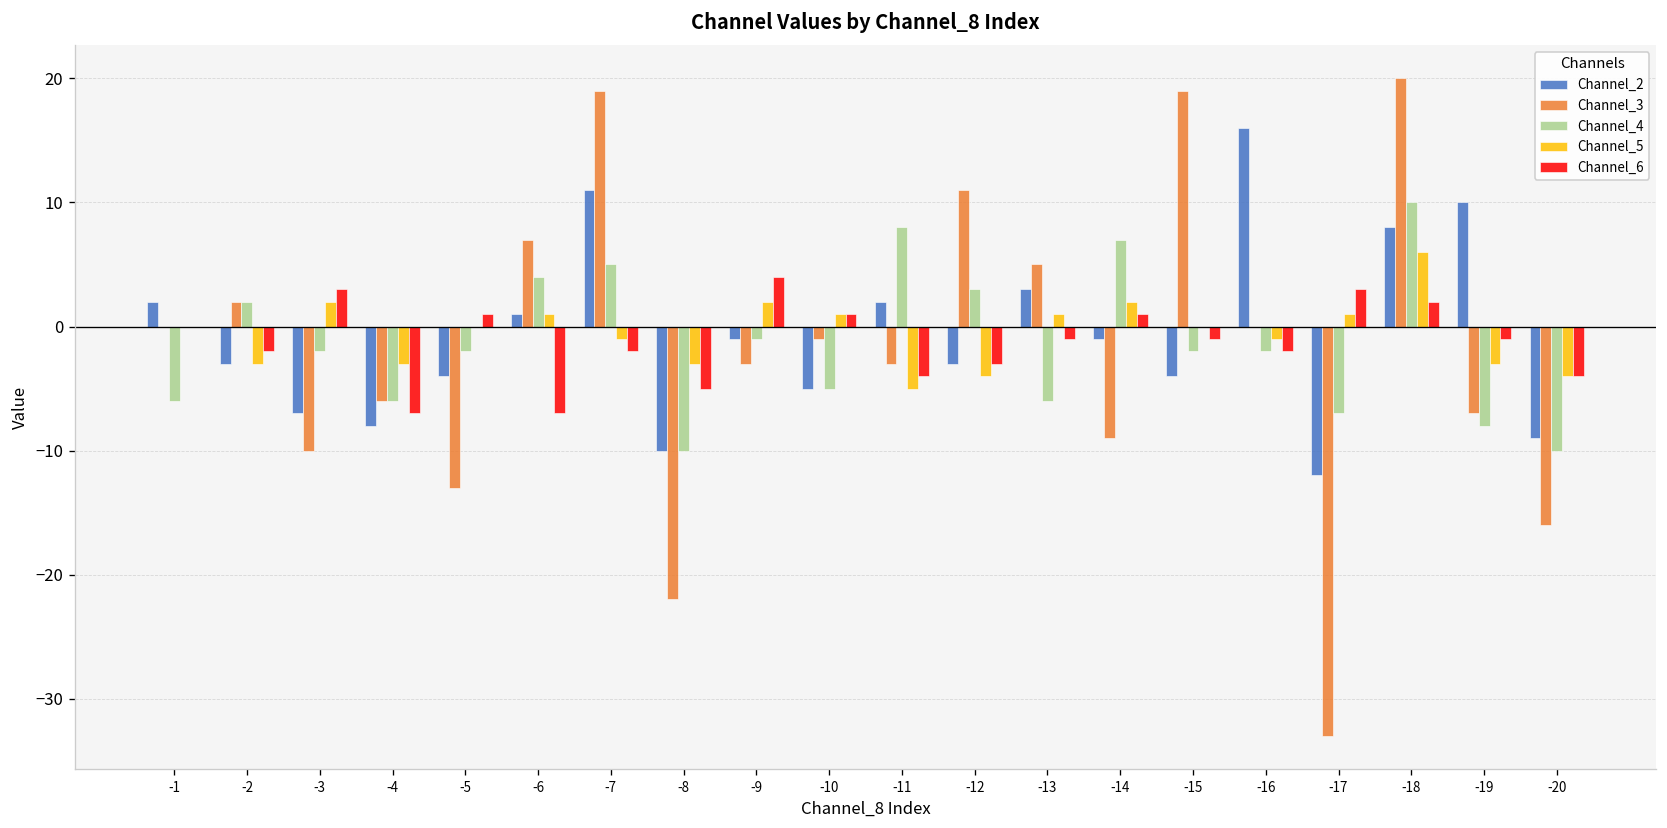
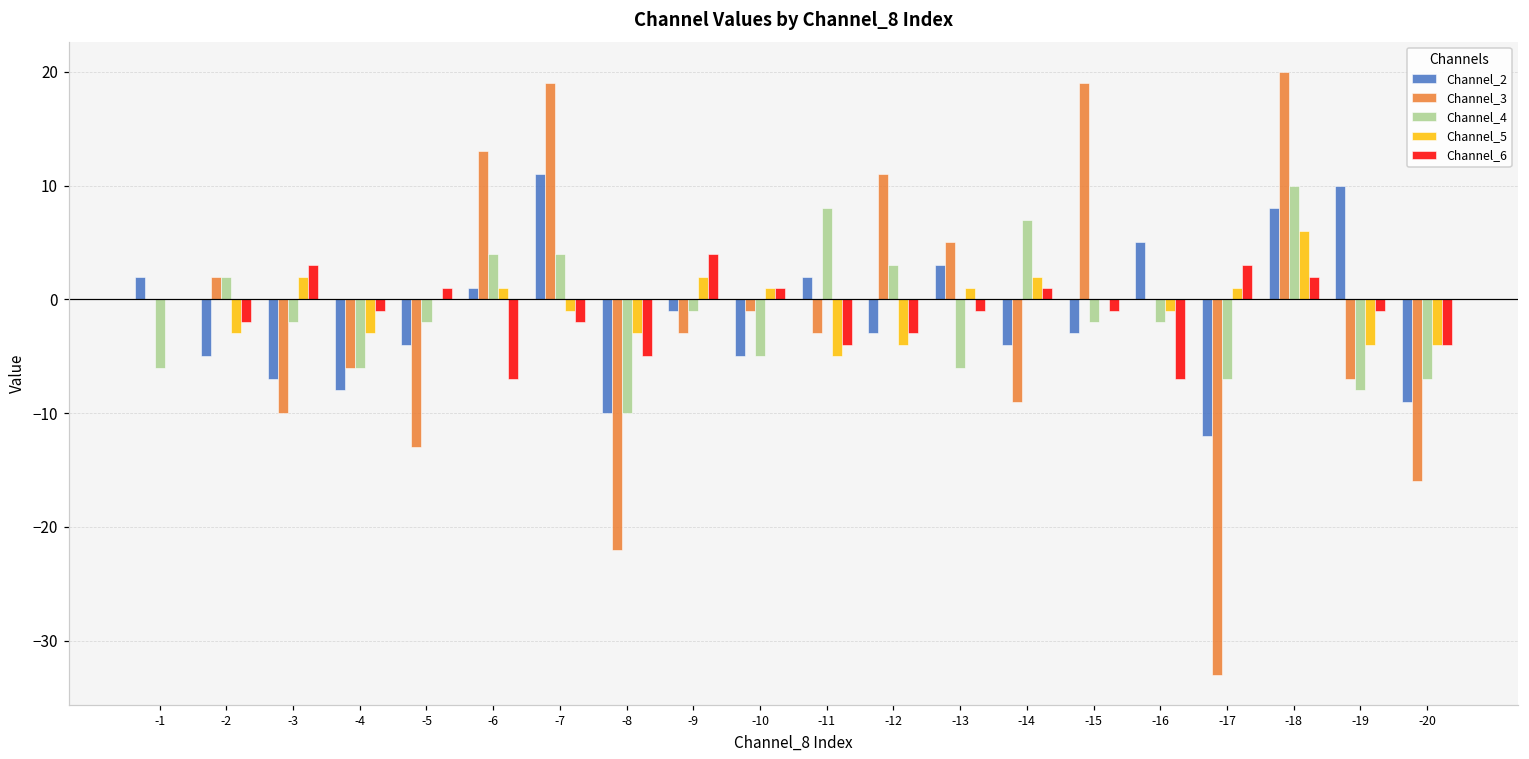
Channel_2, -2: -3 -> -5
Channel_6, -4: -7 -> -1
Channel_3, -6: 7 -> 13
Channel_4, -7: 5 -> 4
Channel_2, -14: -1 -> -4
Channel_2, -15: -4 -> -3
Channel_2, -16: 16 -> 5
Channel_6, -16: -2 -> -7
Channel_5, -19: -3 -> -4
Channel_4, -20: -10 -> -7
